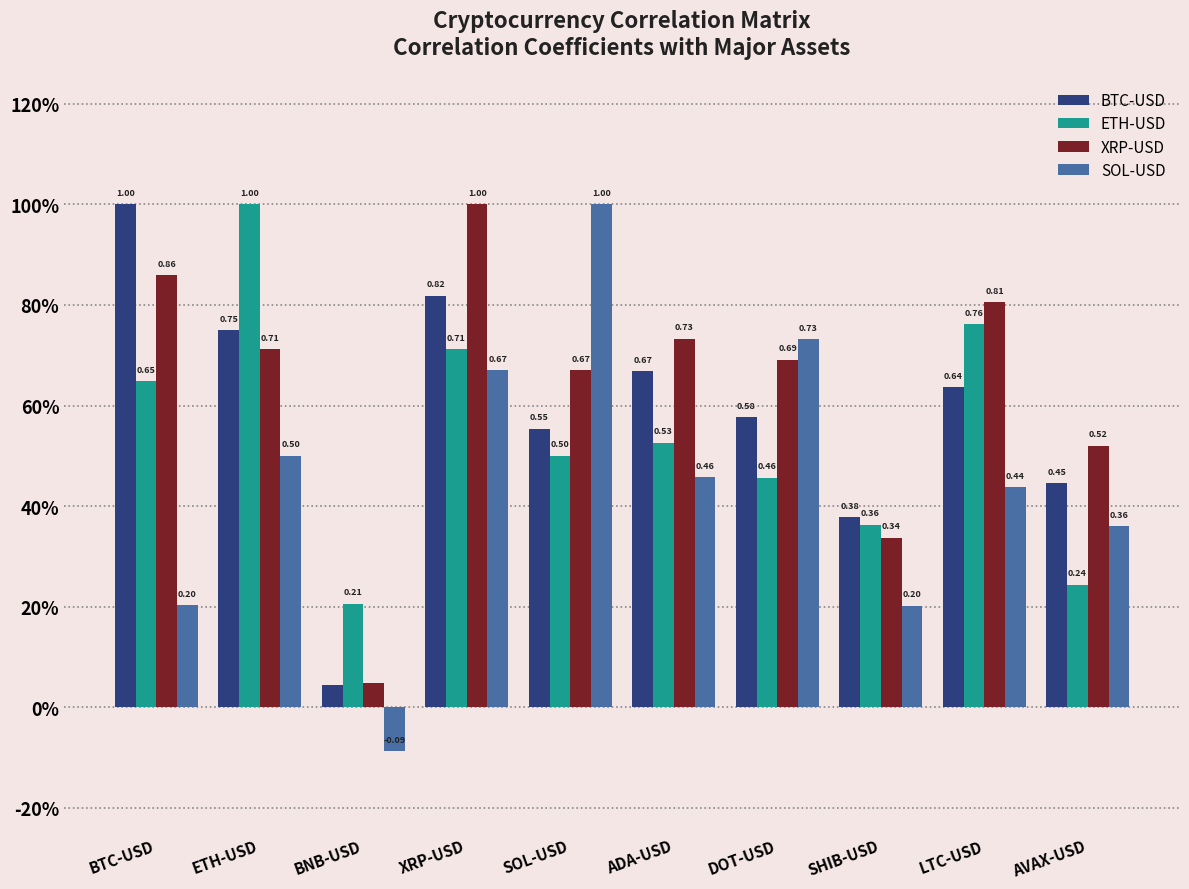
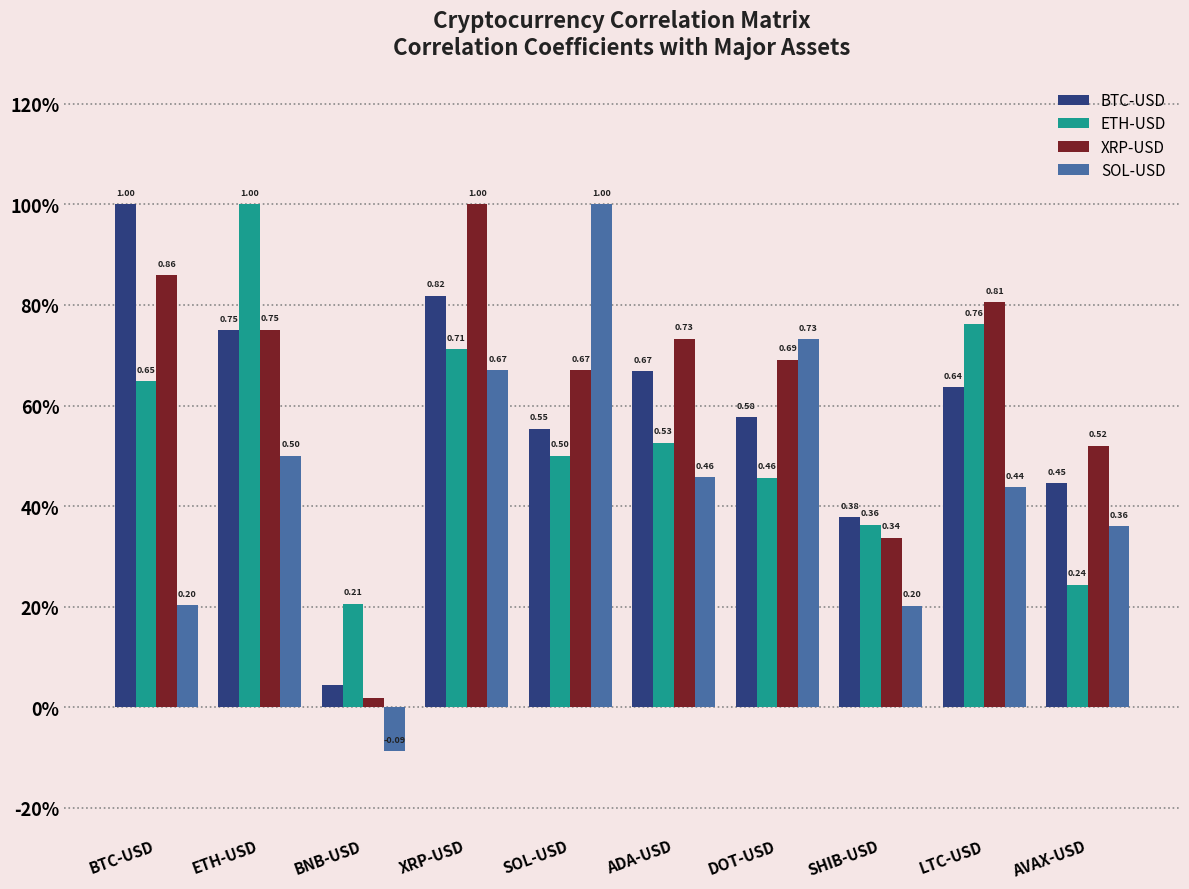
XRP-USD, ETH-USD: 0.71 -> 0.75
XRP-USD, BNB-USD: 5% -> 2%
